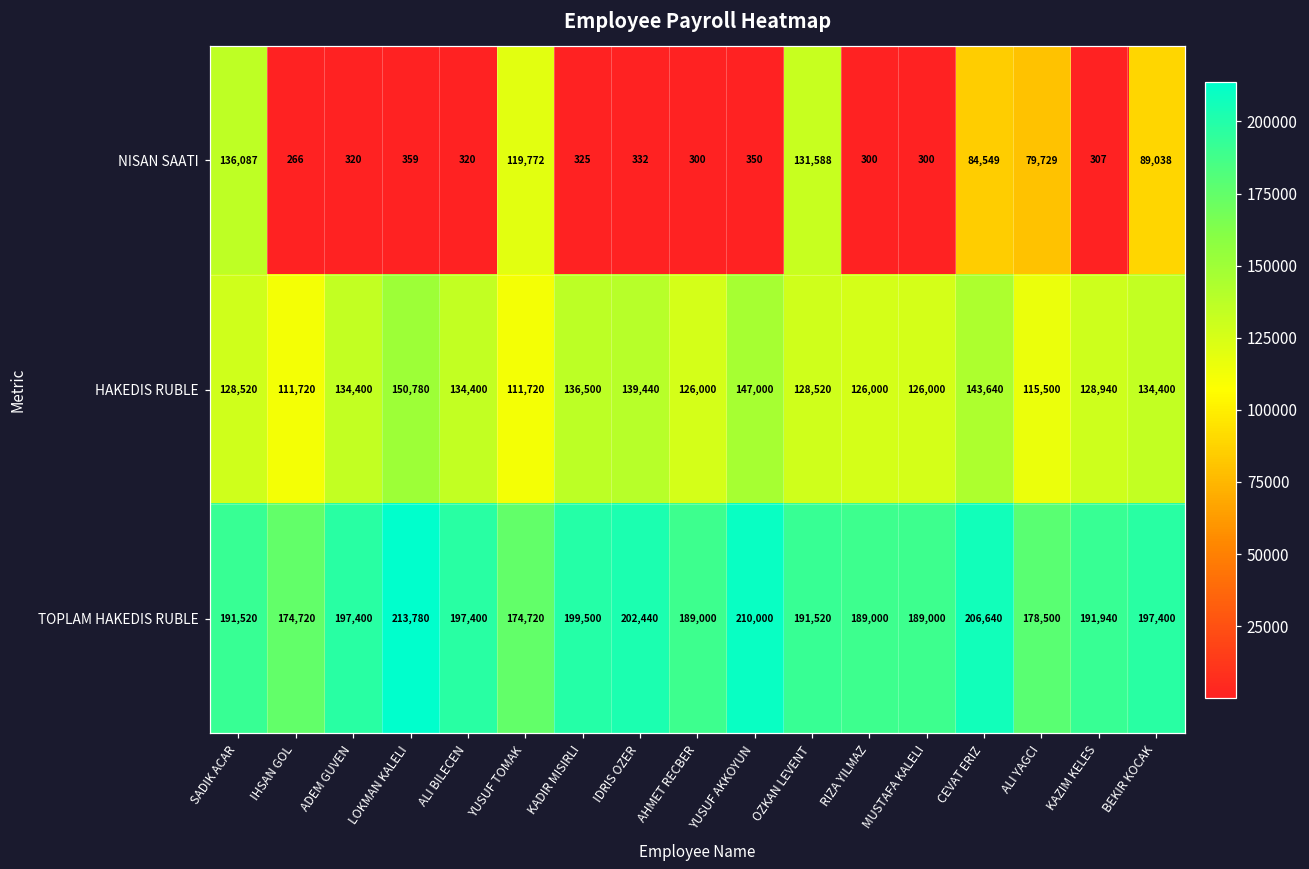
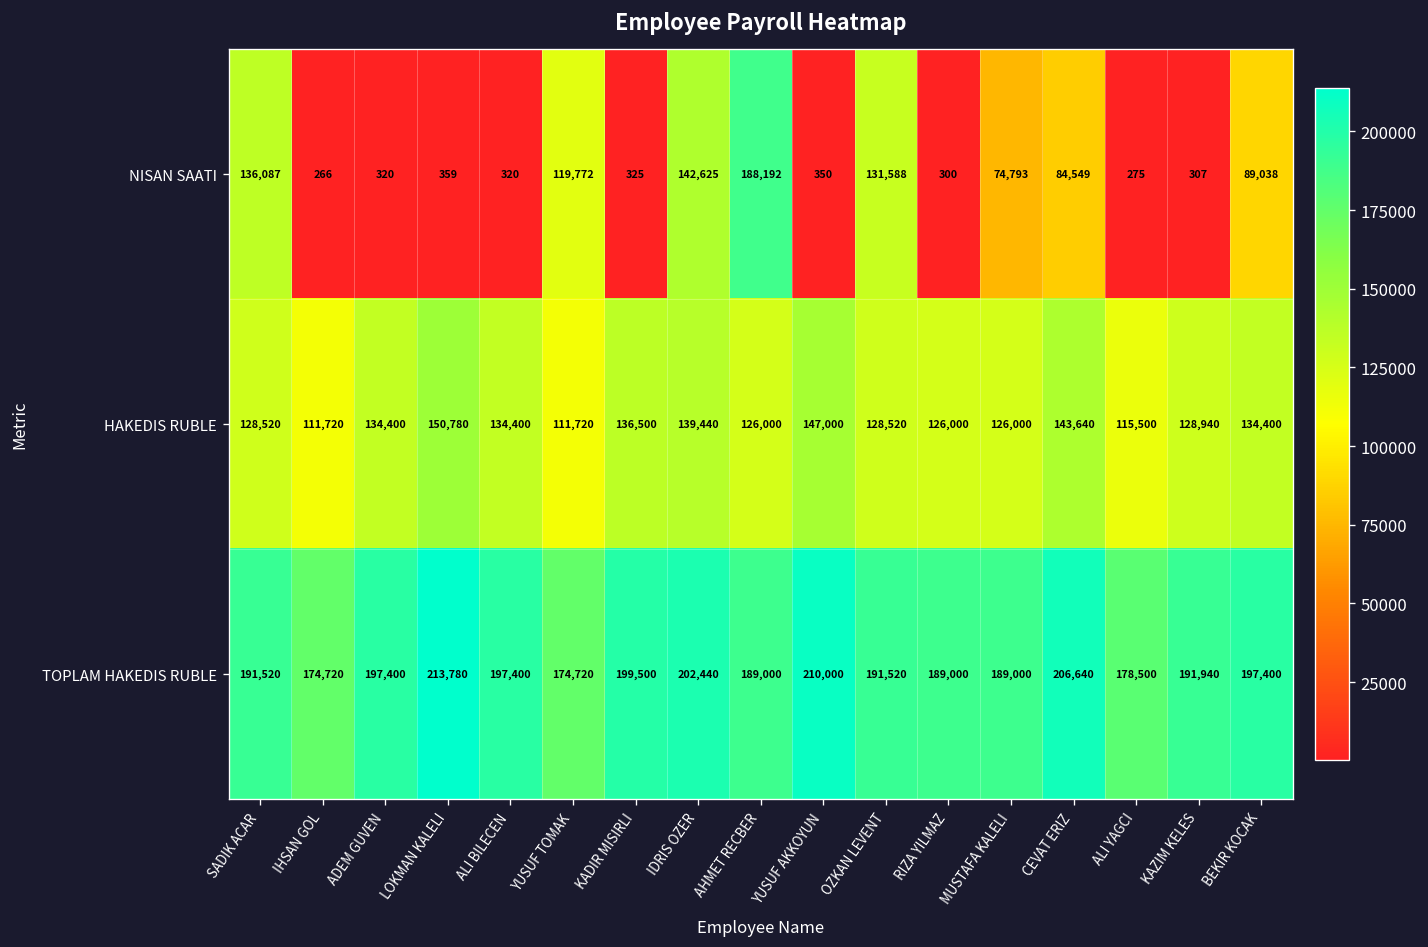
NISAN SAATI, IDRIS OZER: 332 -> 142,625
NISAN SAATI, AHMET RECBER: 300 -> 188,192
NISAN SAATI, MUSTAFA KALELI: 300 -> 74,793
NISAN SAATI, ALI YAGCI: 79,729 -> 275
